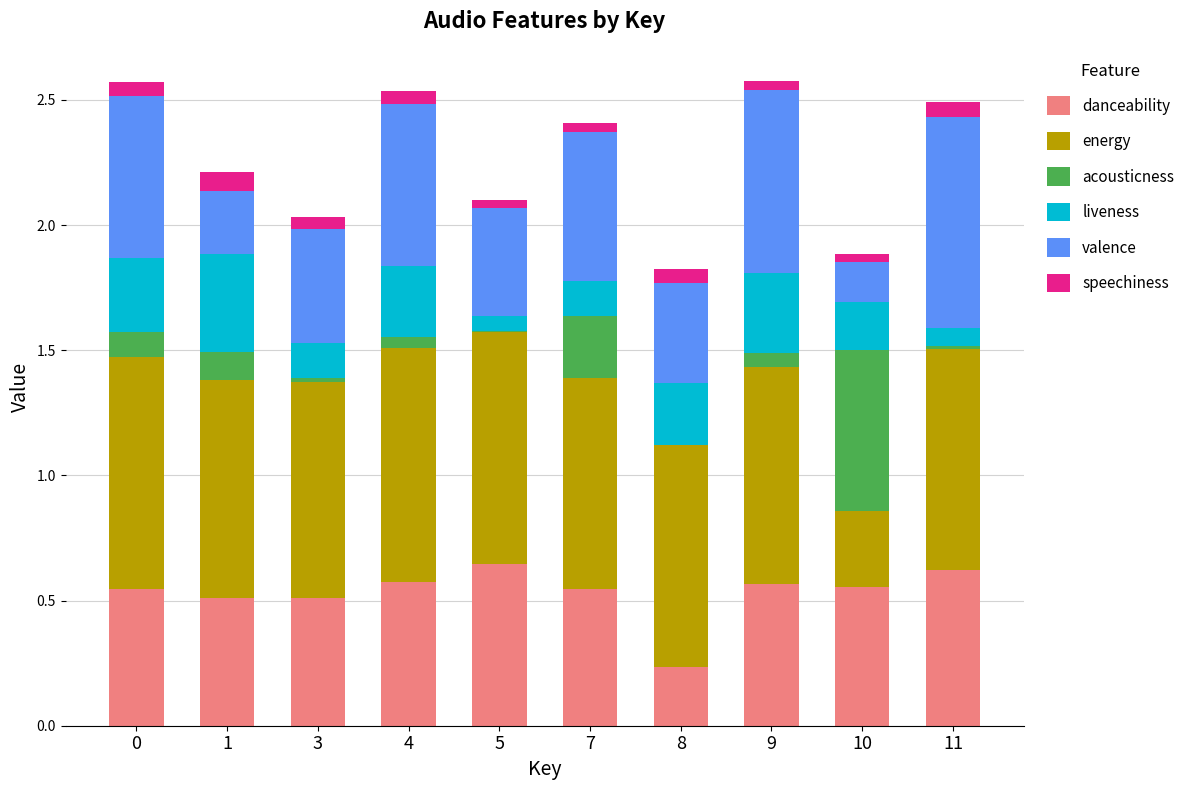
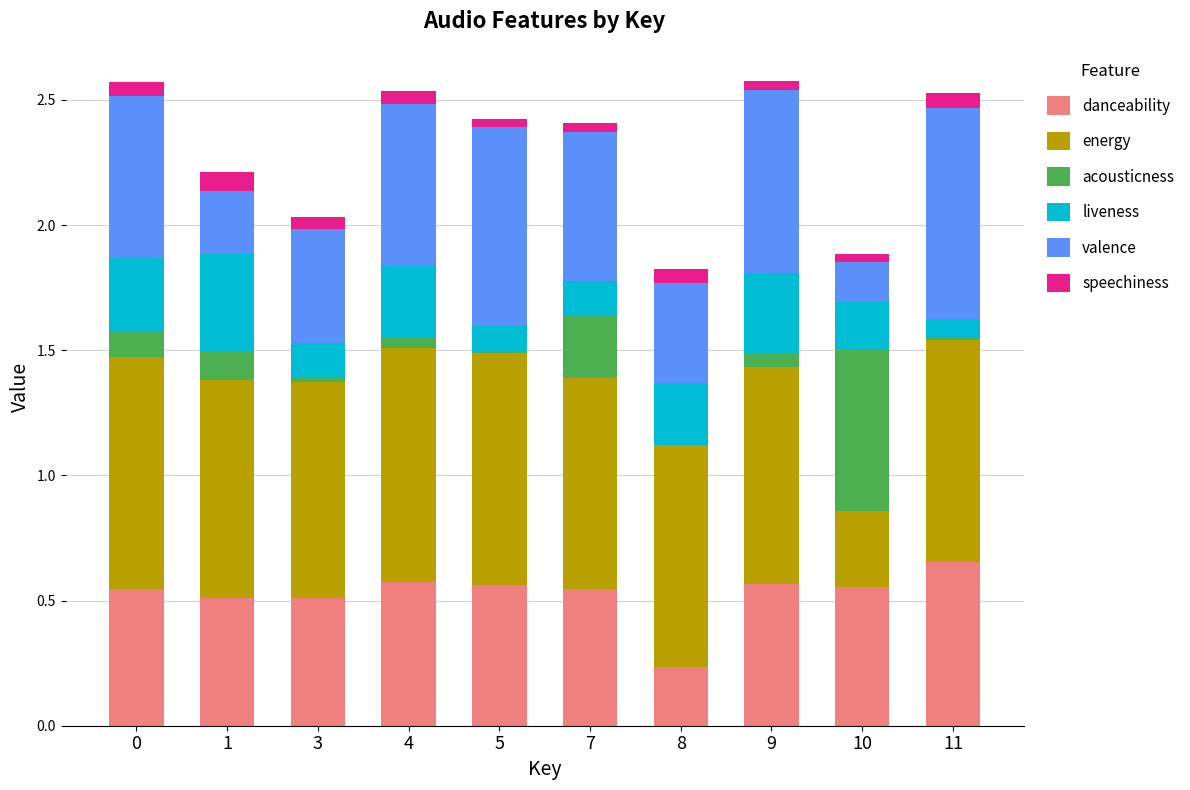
danceability, 5: 0.65 -> 0.56
liveness, 5: 0.06 -> 0.11
valence, 5: 0.43 -> 0.79
danceability, 11: 0.62 -> 0.66
